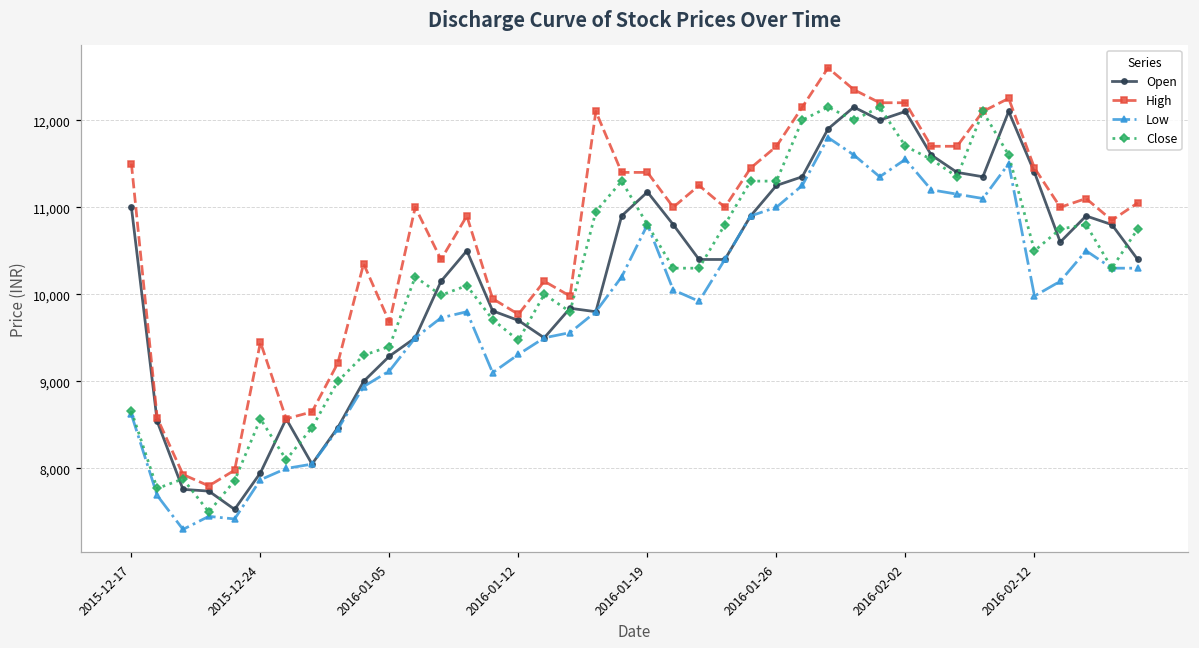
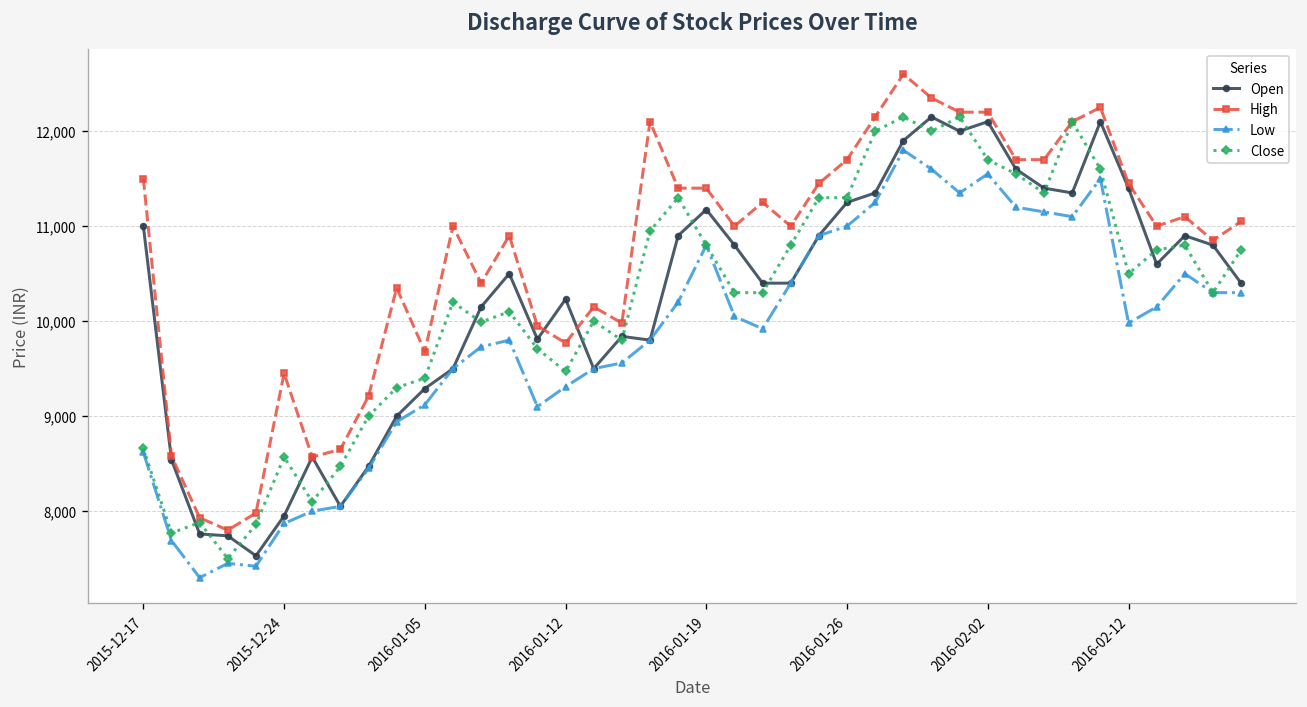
Open, 2016-01-12: 9,700 -> 10,200
